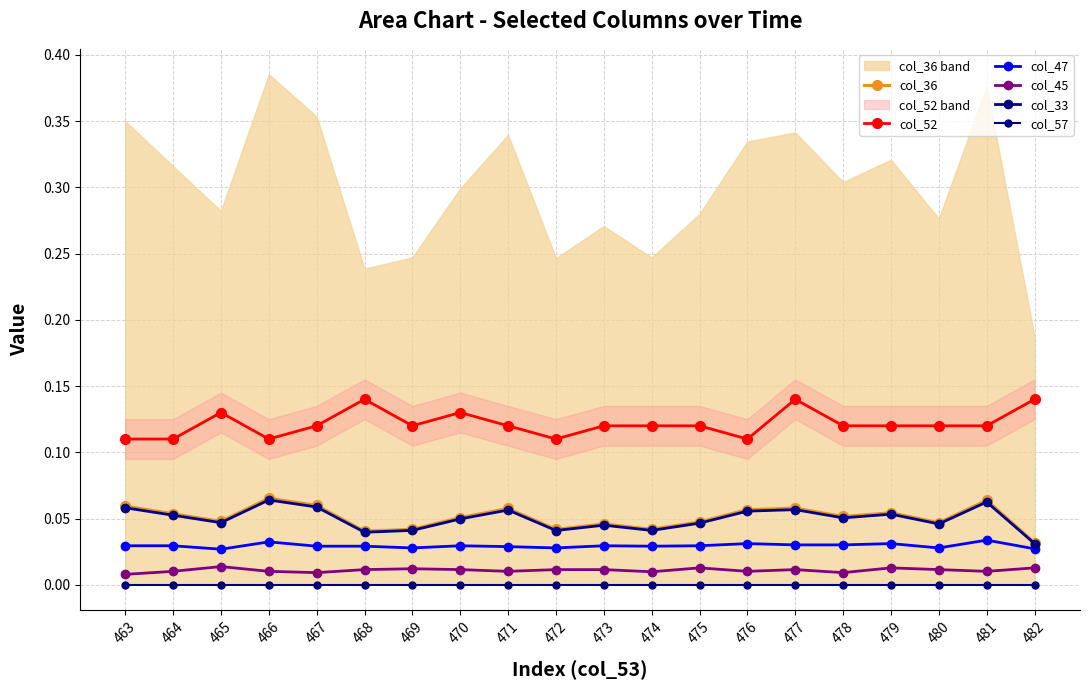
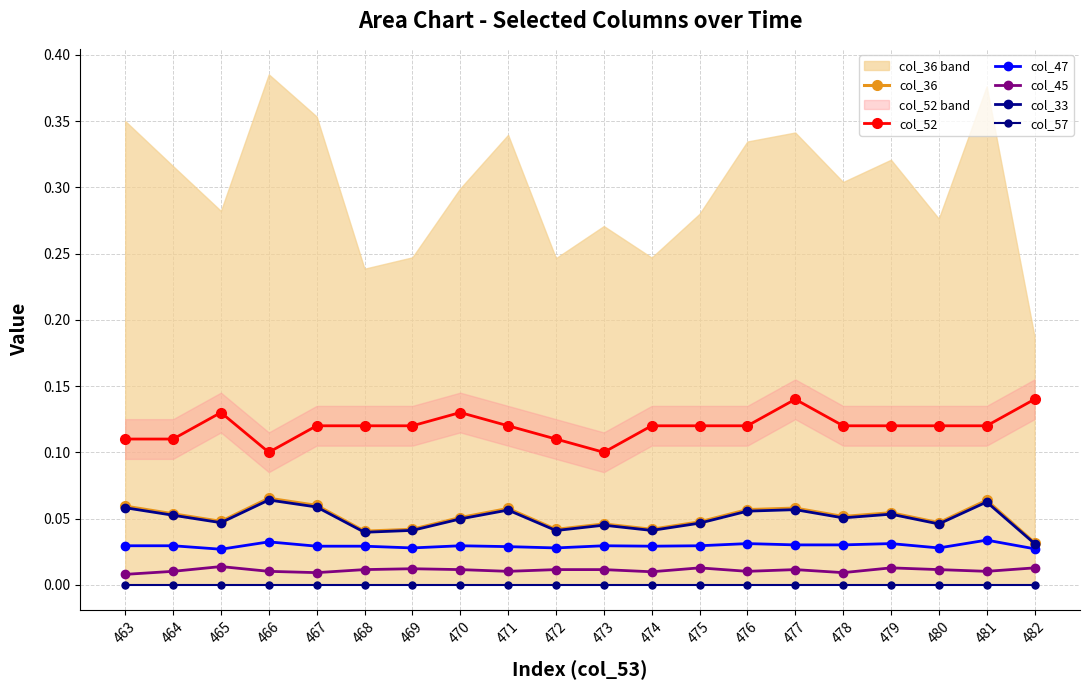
col_52, 466: 0.11 -> 0.10
col_52, 468: 0.14 -> 0.12
col_52, 473: 0.12 -> 0.10
col_52, 476: 0.11 -> 0.12
